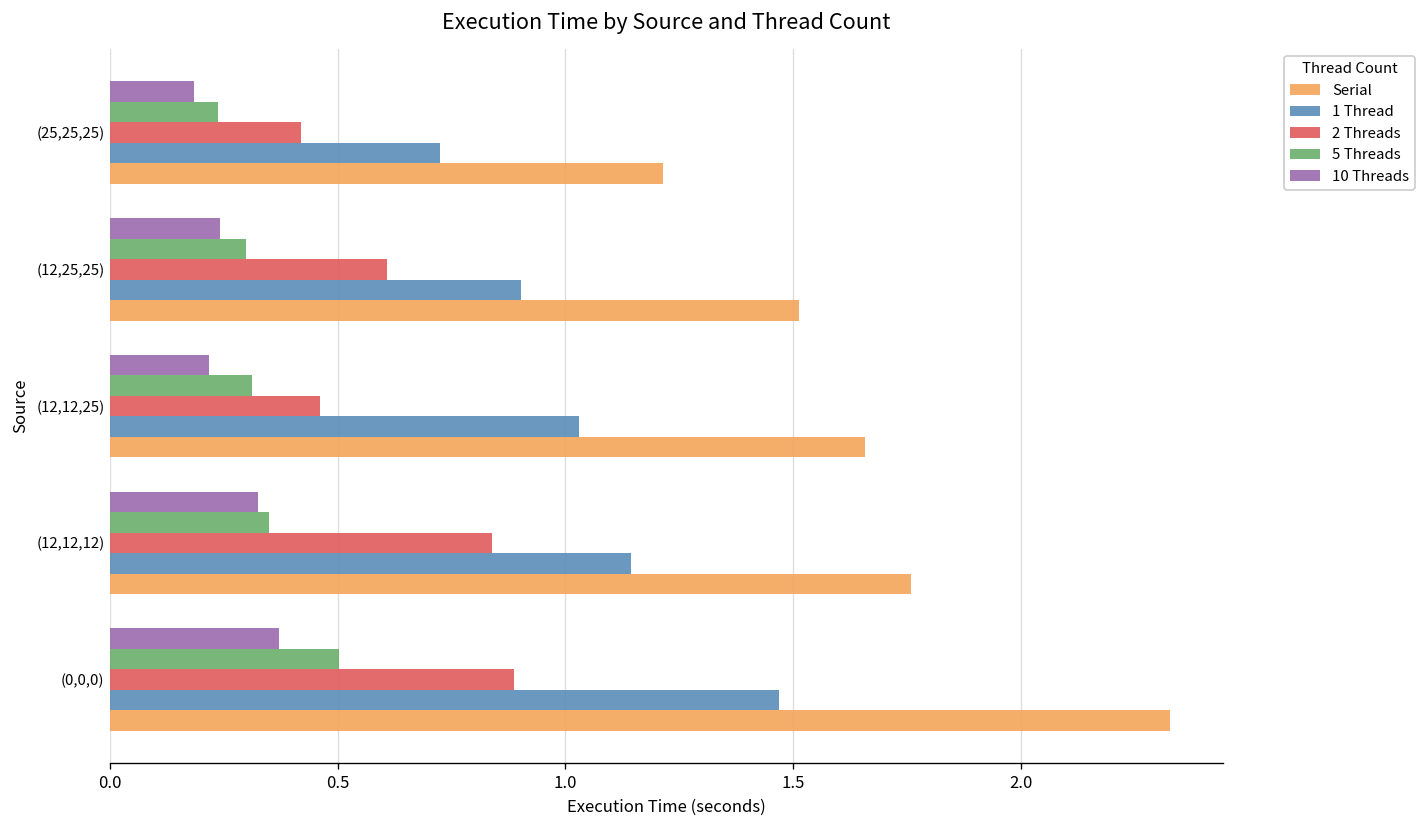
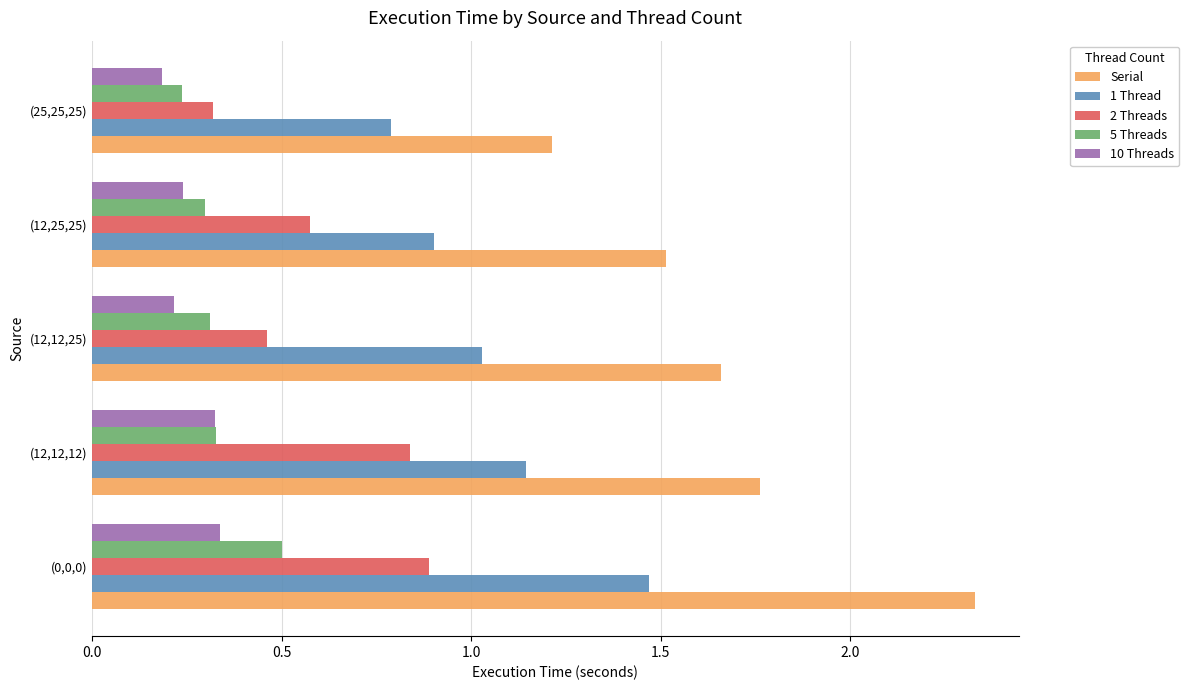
2 Threads, (25,25,25): 0.42 -> 0.32
1 Thread, (25,25,25): 0.73 -> 0.79
2 Threads, (12,25,25): 0.61 -> 0.58
5 Threads, (12,12,12): 0.35 -> 0.33
10 Threads, (0,0,0): 0.37 -> 0.34
